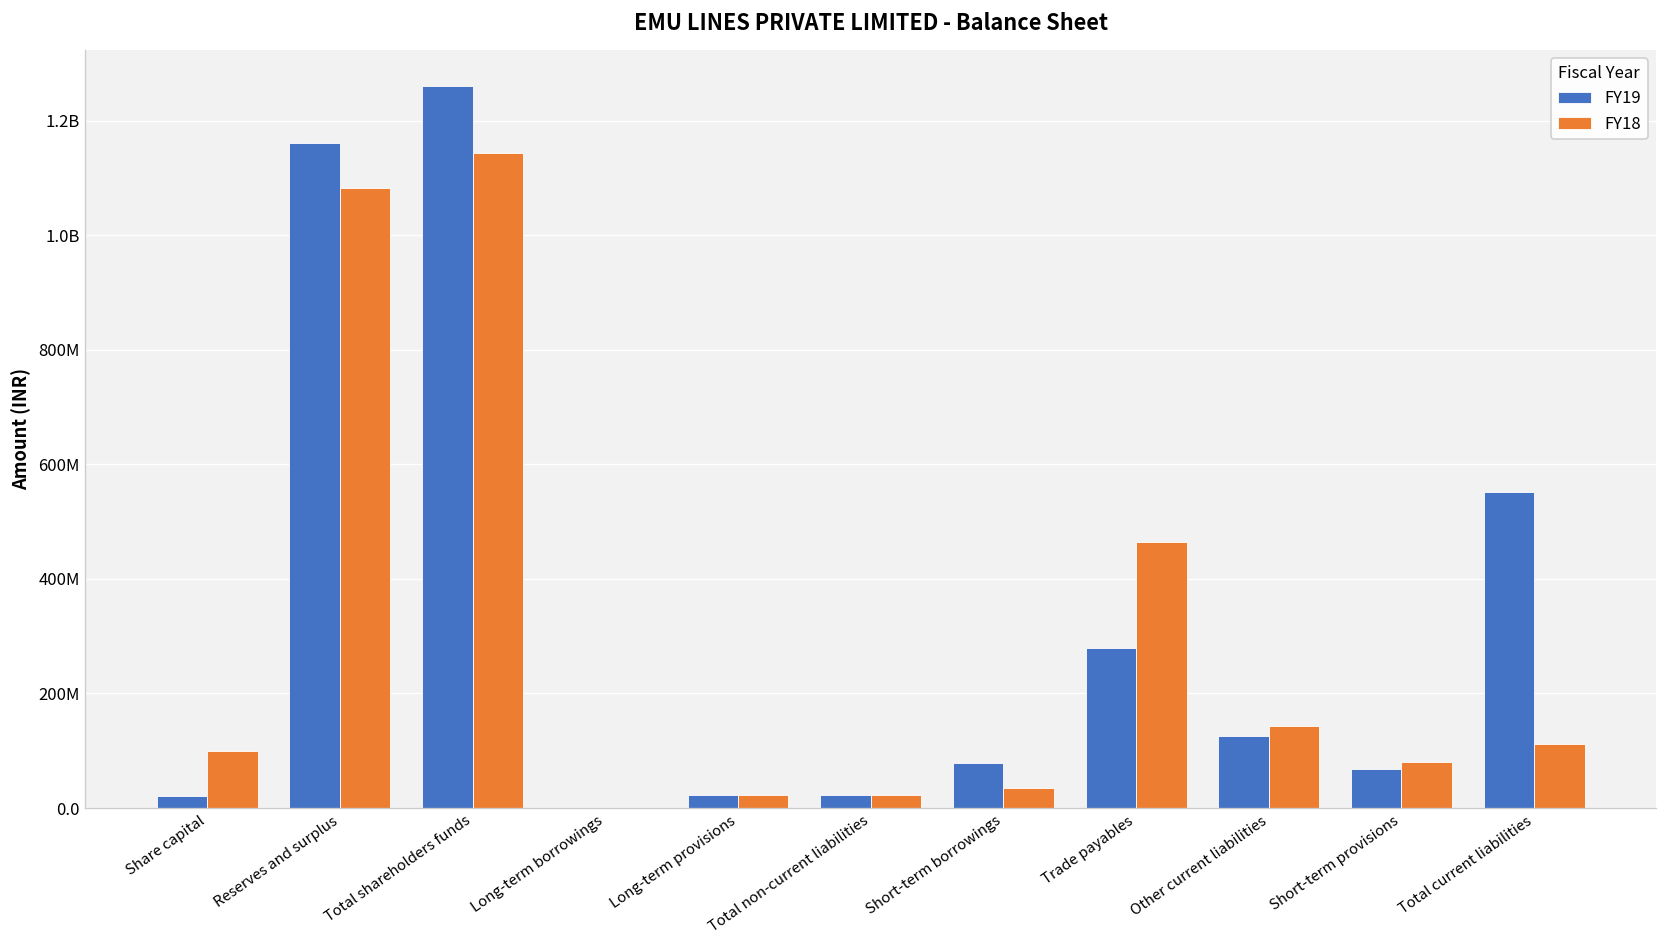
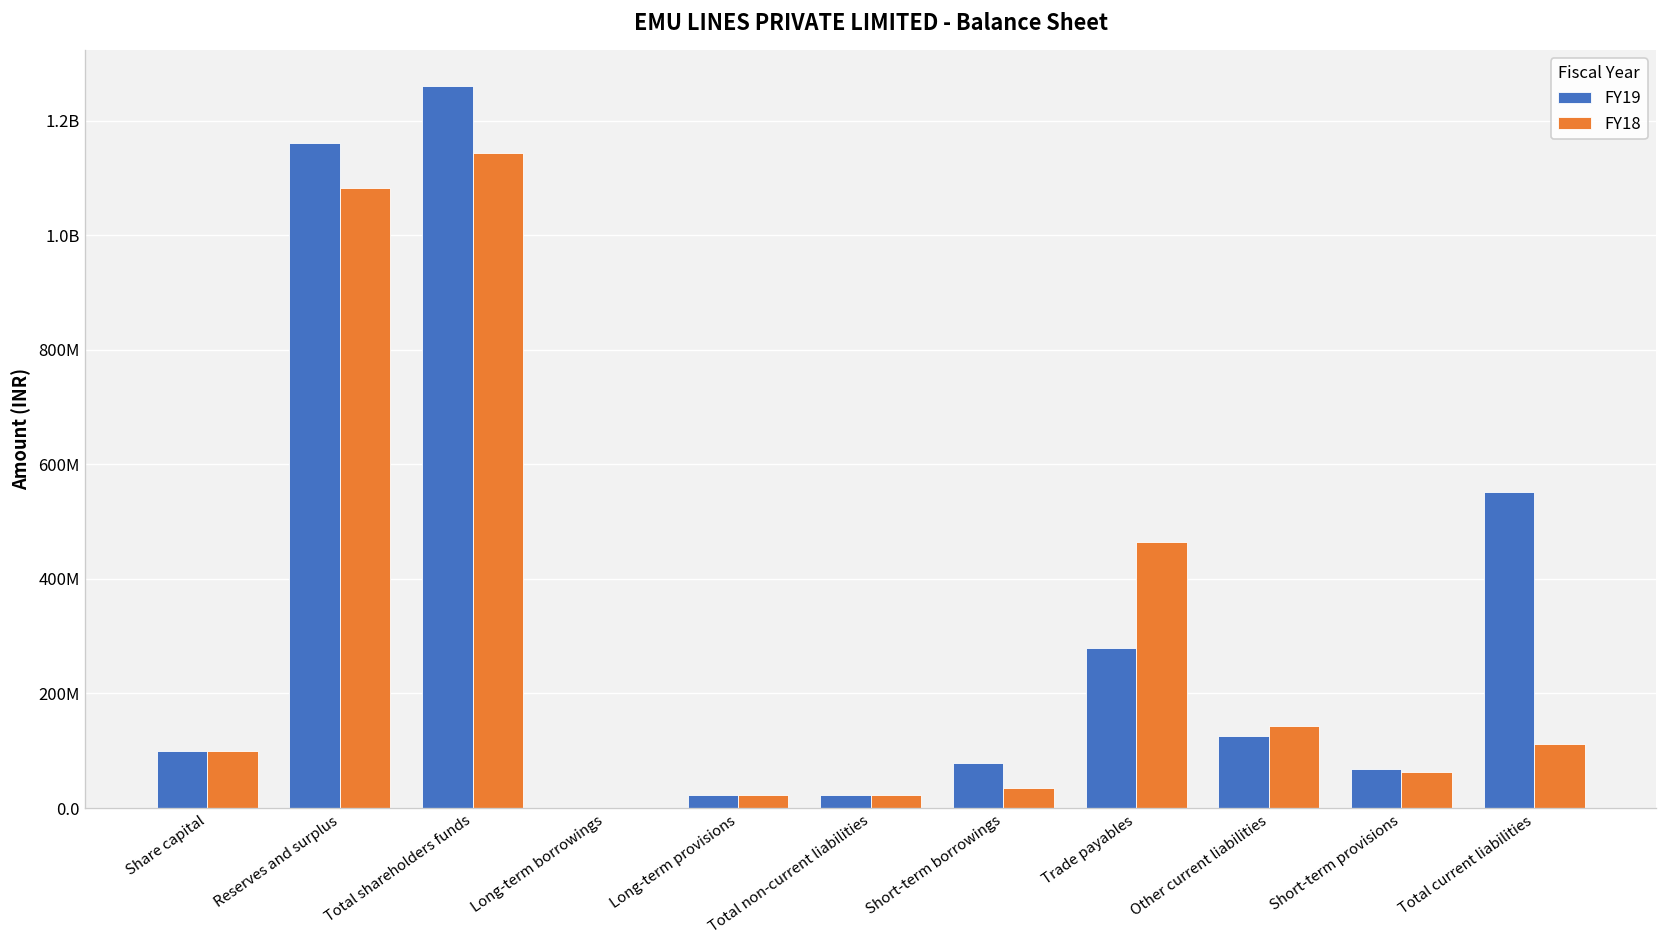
FY19, Share capital: 20000000 -> 100000000
FY18, Short-term provisions: 80000000 -> 60000000
